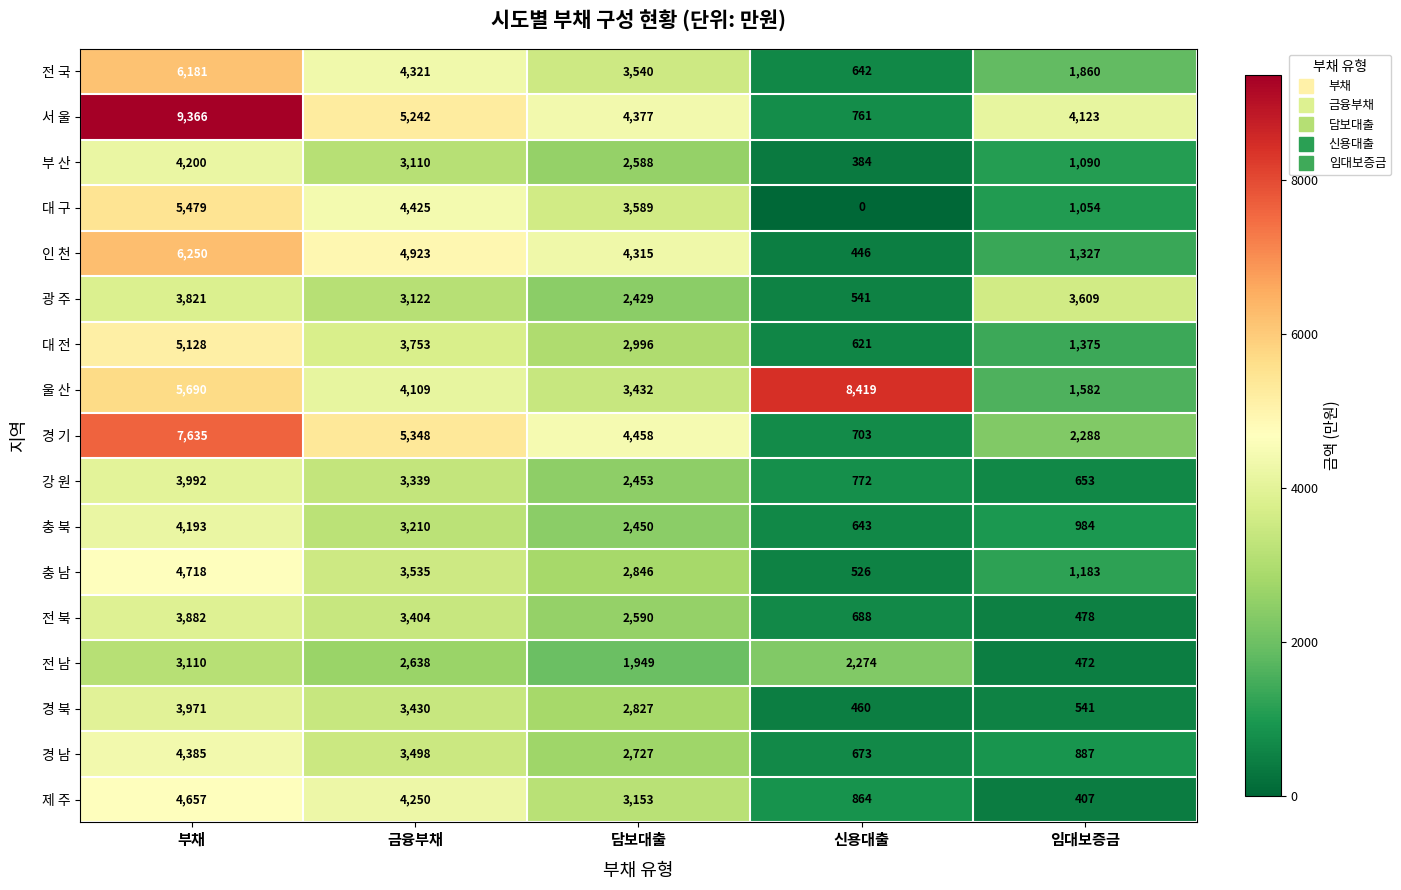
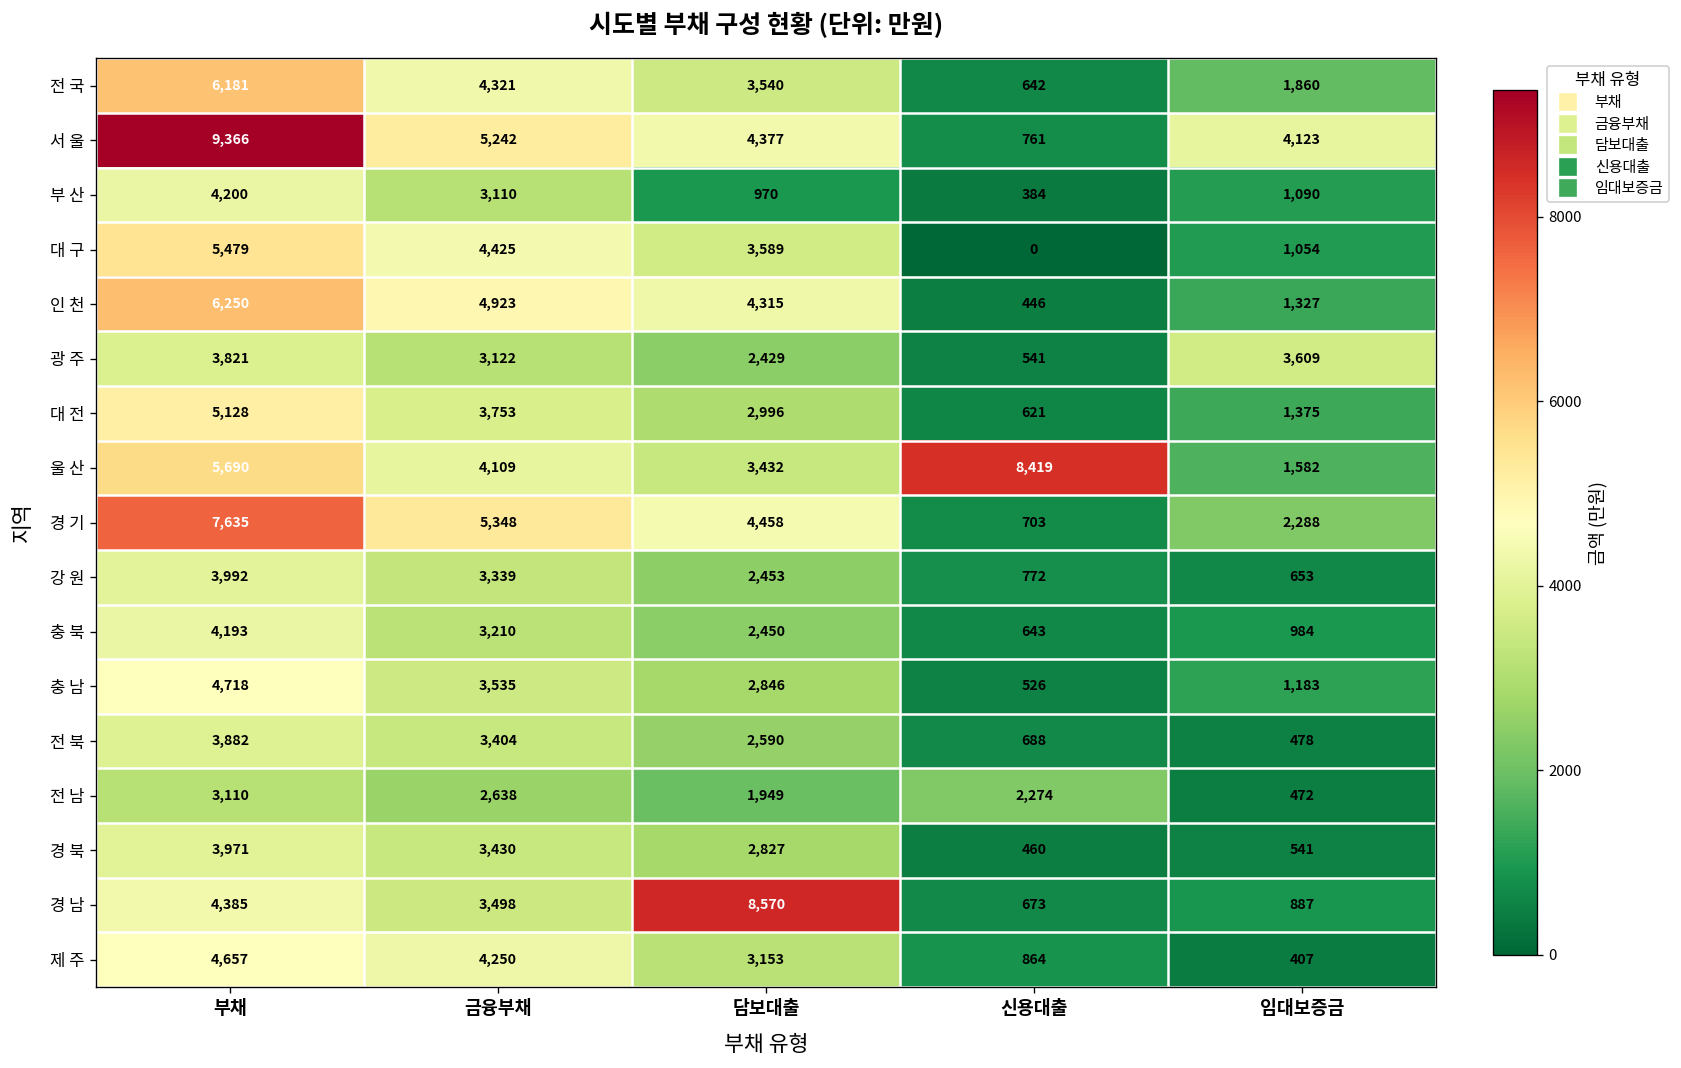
부 산, 담보대출: 2,588 -> 970
경 남, 담보대출: 2,727 -> 8,570
